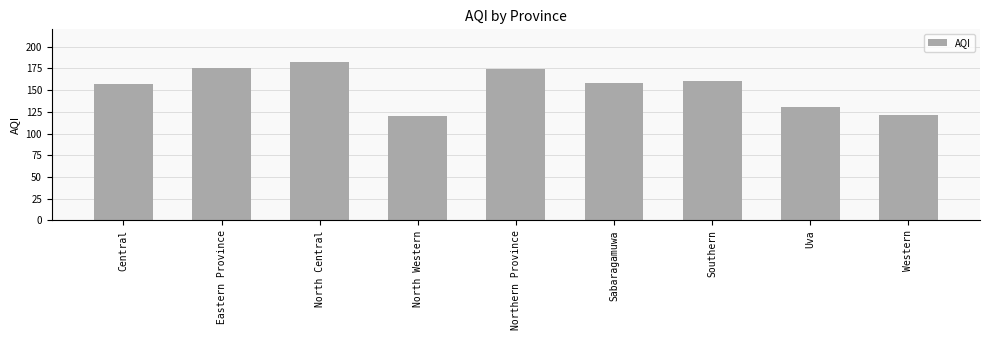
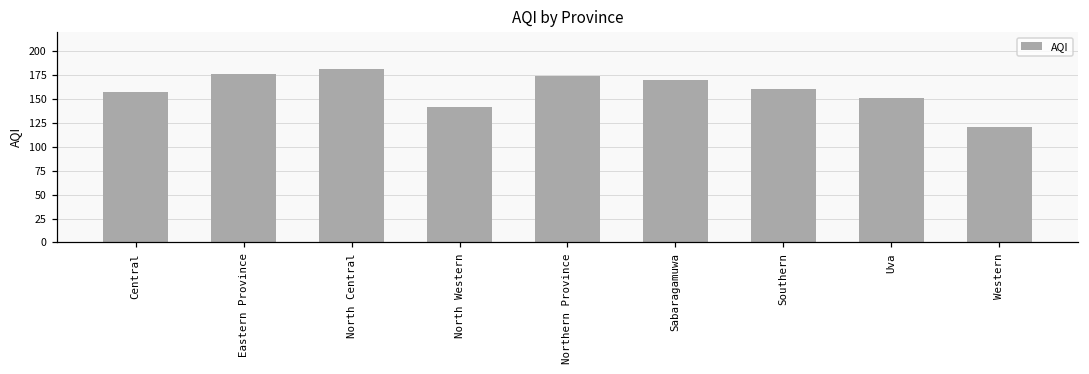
North Western: 120 -> 140
Sabaragamuwa: 160 -> 170
Uva: 130 -> 150
